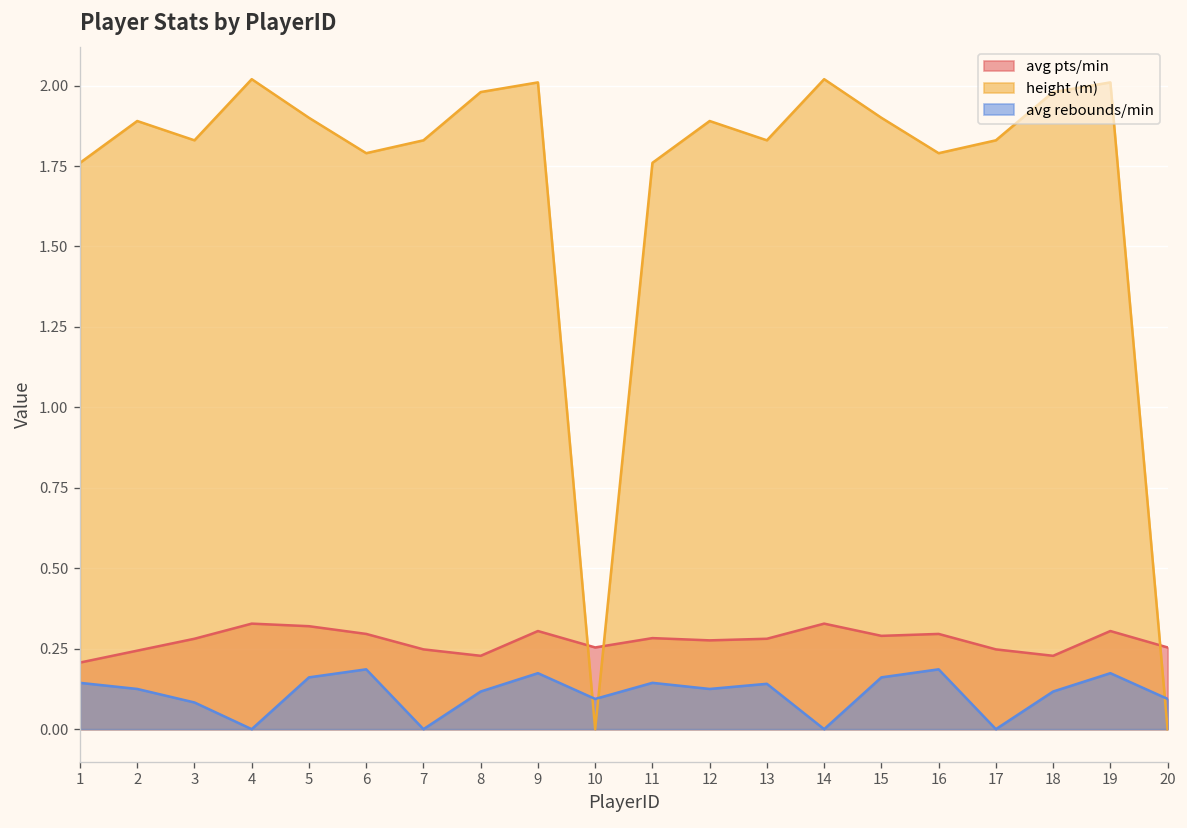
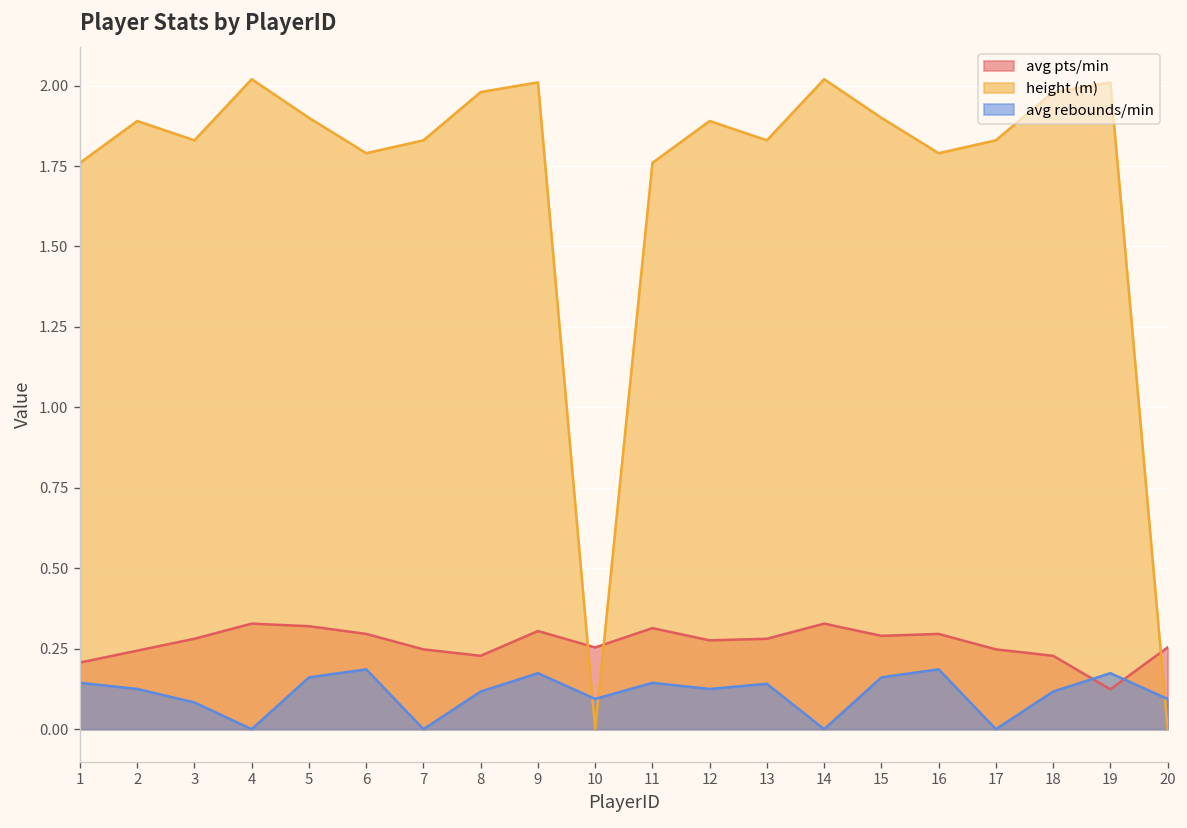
avg pts/min, 11: 0.28 -> 0.31
avg pts/min, 19: 0.31 -> 0.12
